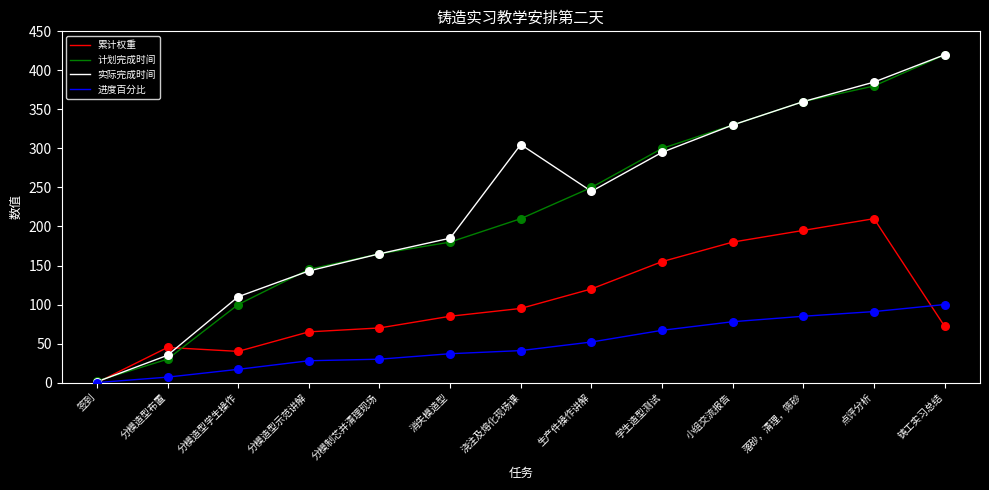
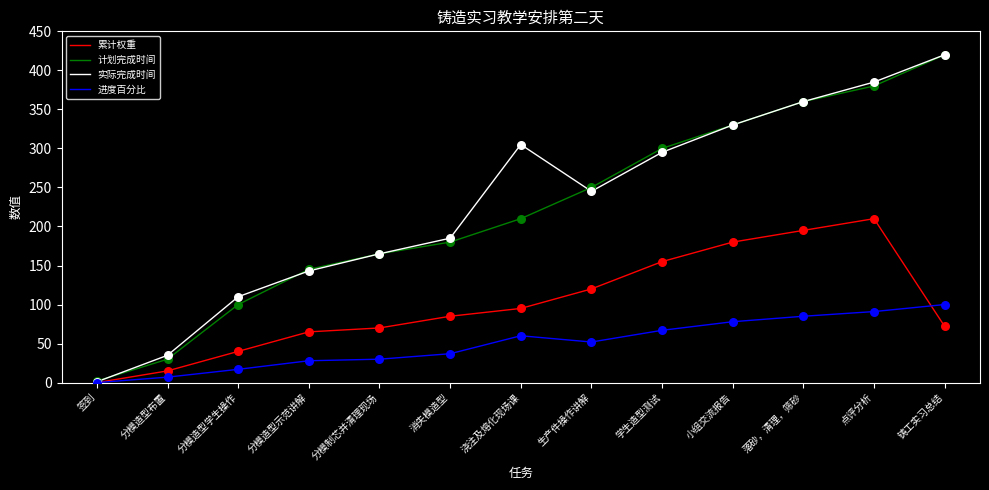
累计权重, 分模造型布置: 50 -> 20
进度百分比, 浇注及熔化现场课: 40 -> 60
